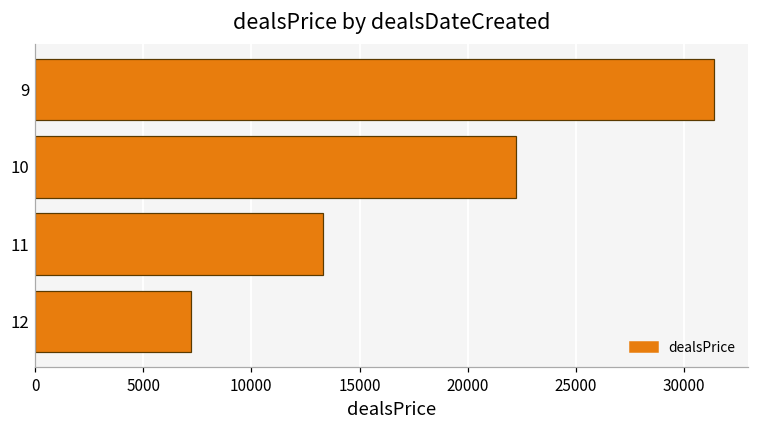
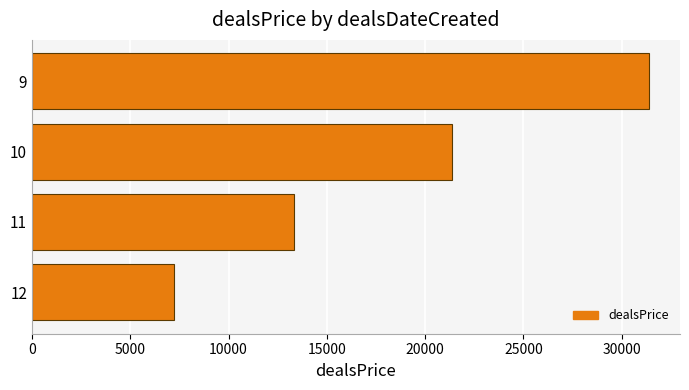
10: 22200 -> 21400
